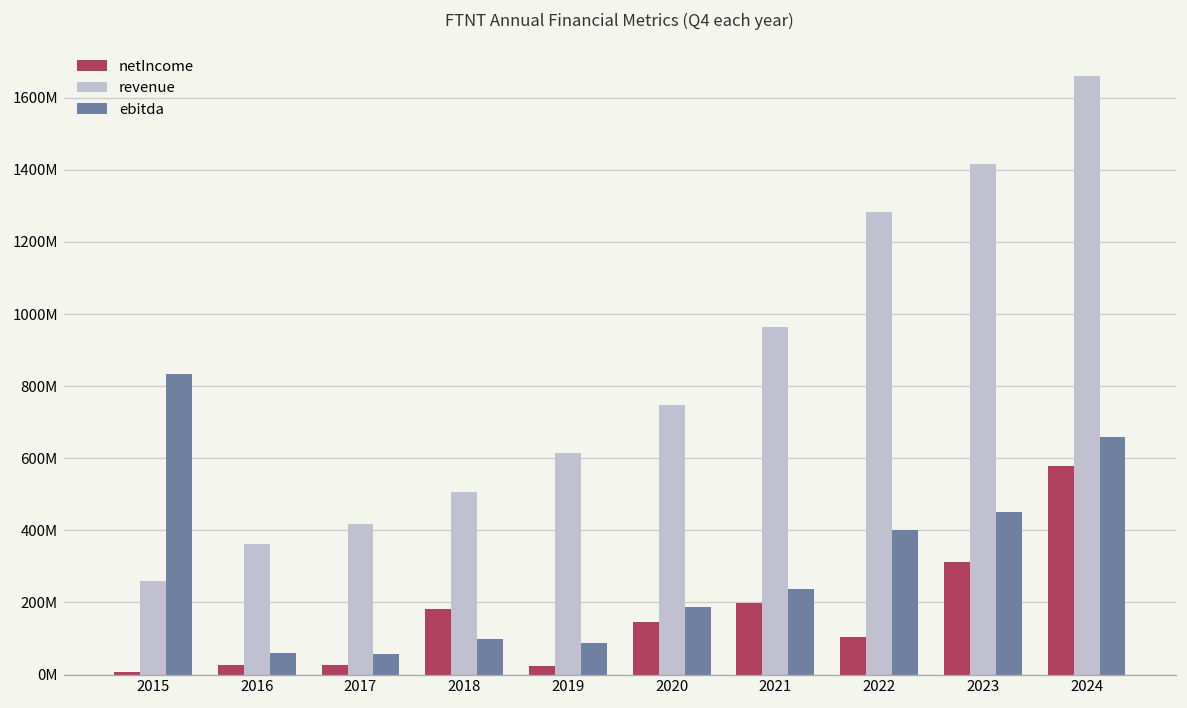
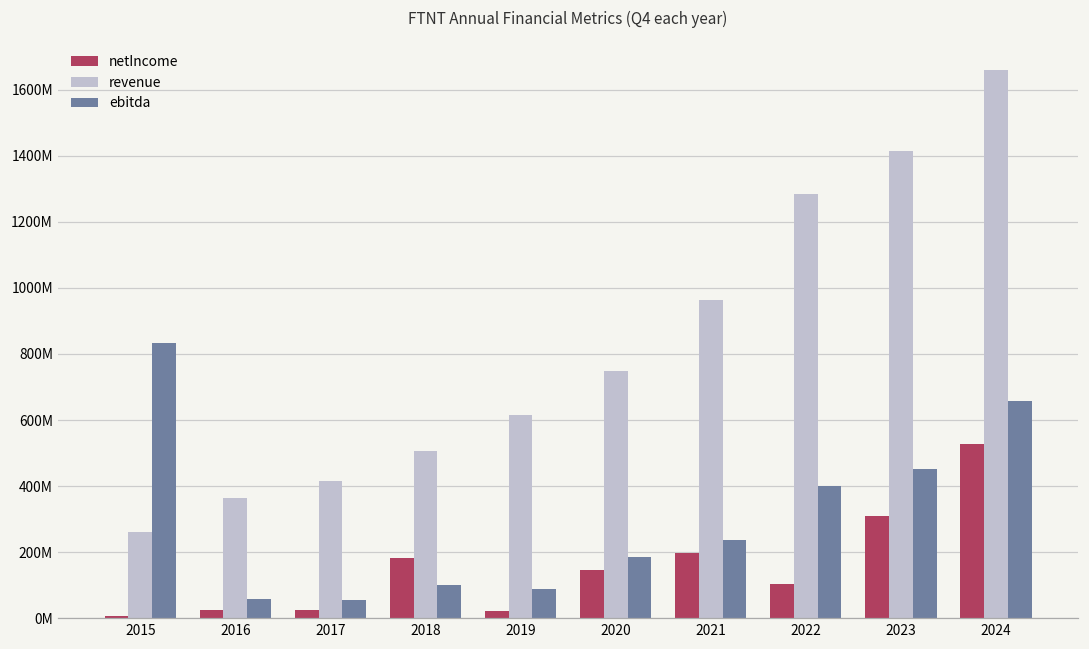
netIncome, 2024: 580000000 -> 530000000
